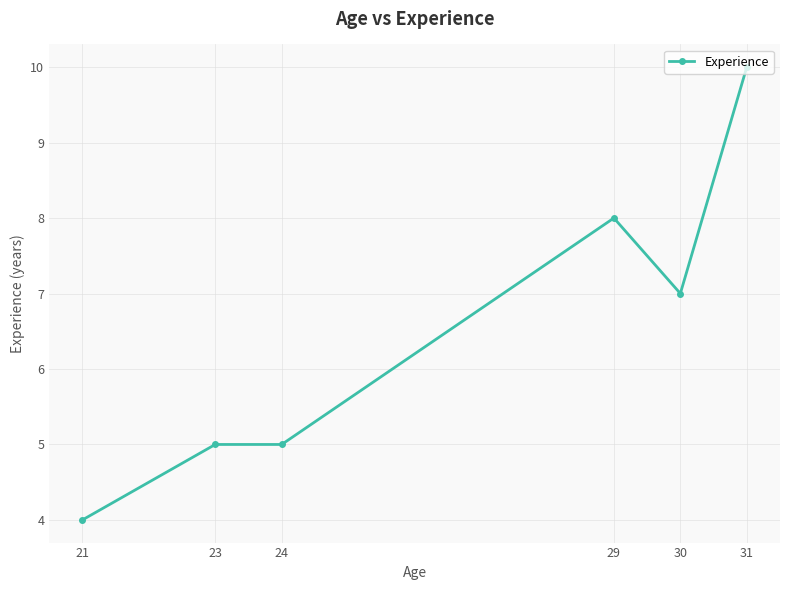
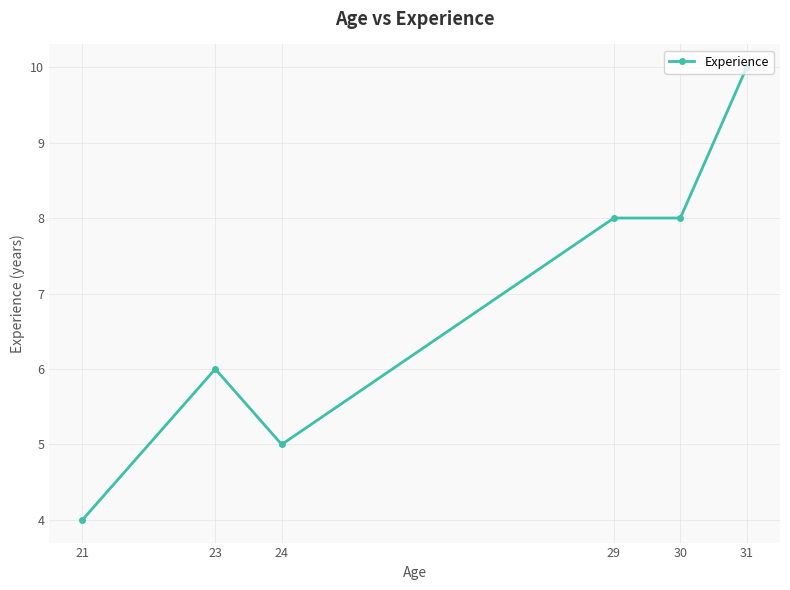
23: 5 -> 6
30: 7 -> 8
